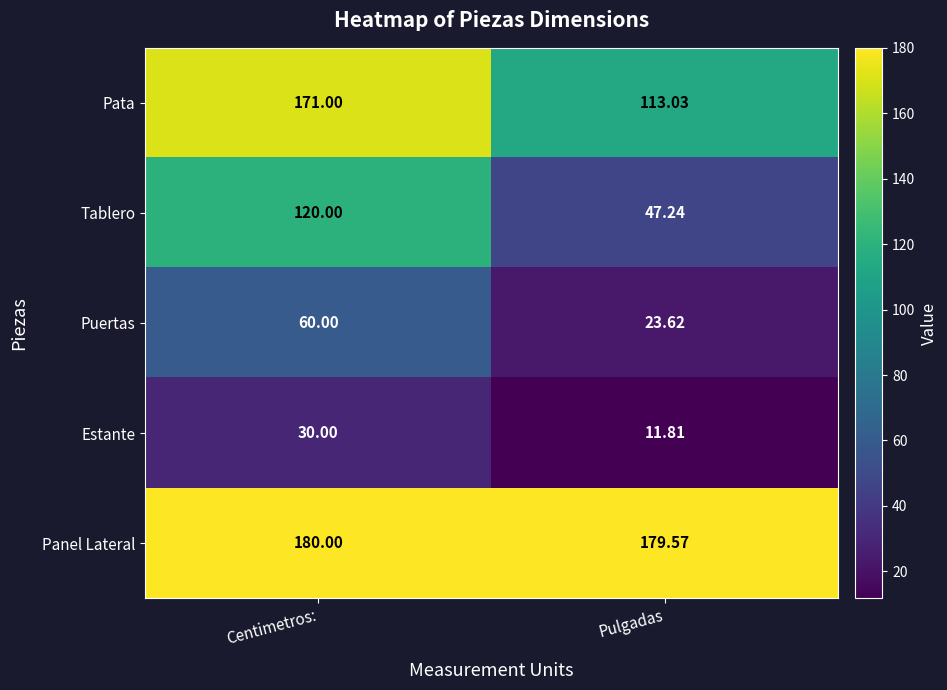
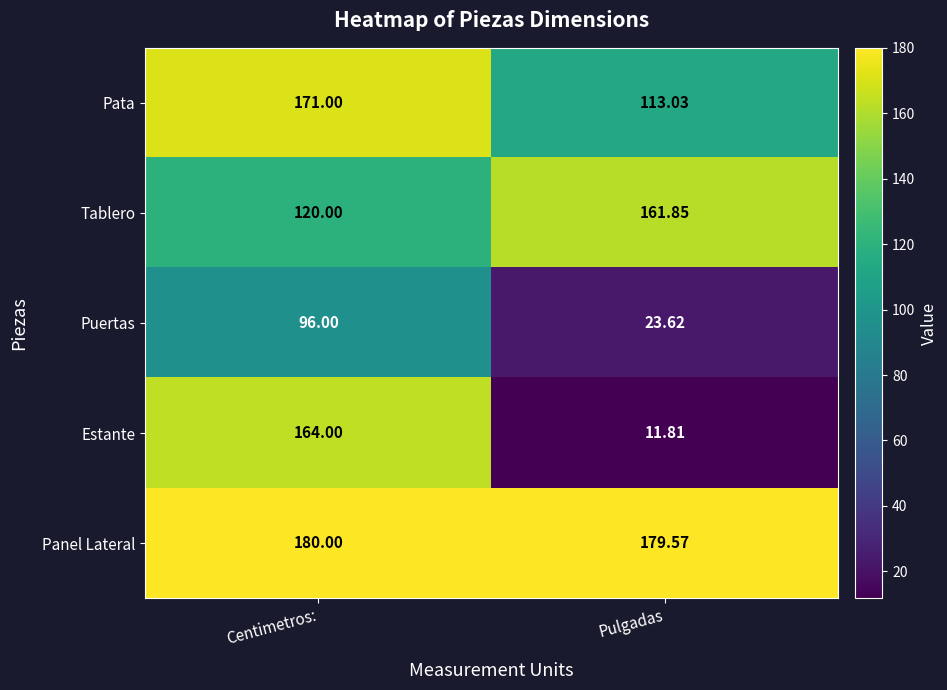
Tablero, Pulgadas: 47.24 -> 161.85
Puertas, Centimetros:: 60.00 -> 96.00
Estante, Centimetros:: 30.00 -> 164.00
